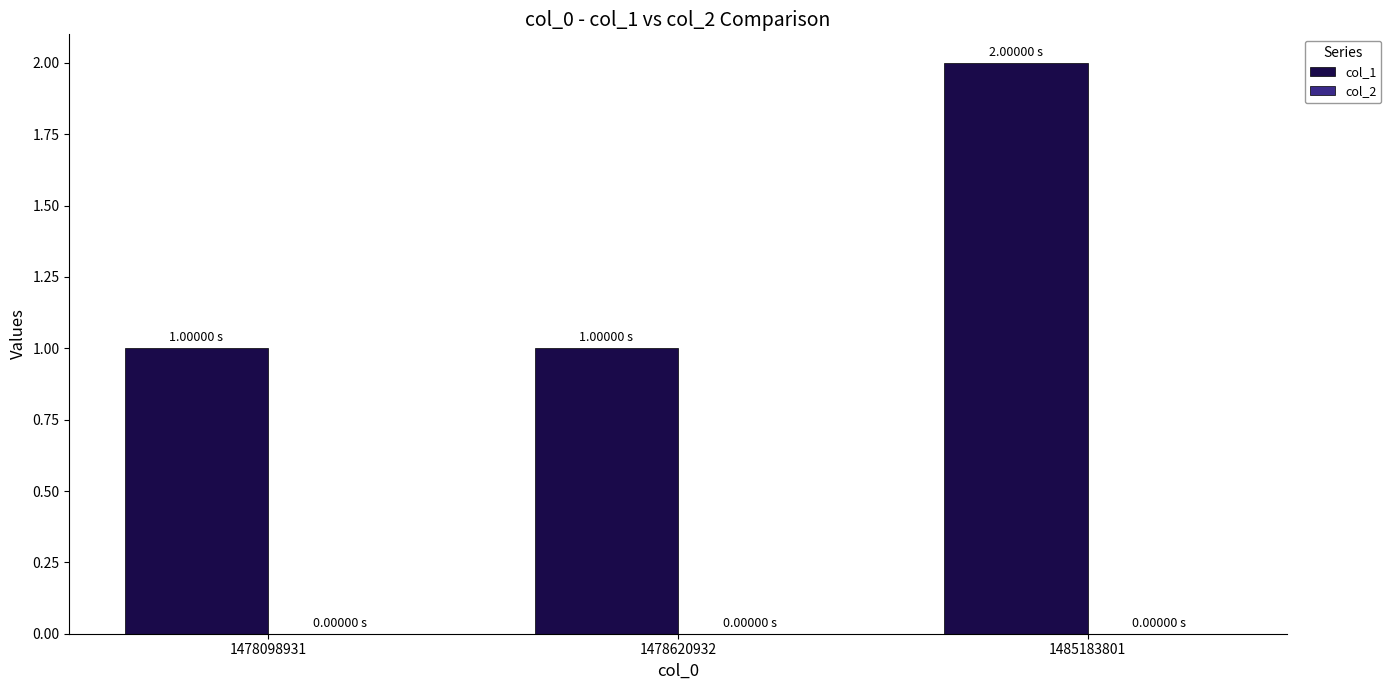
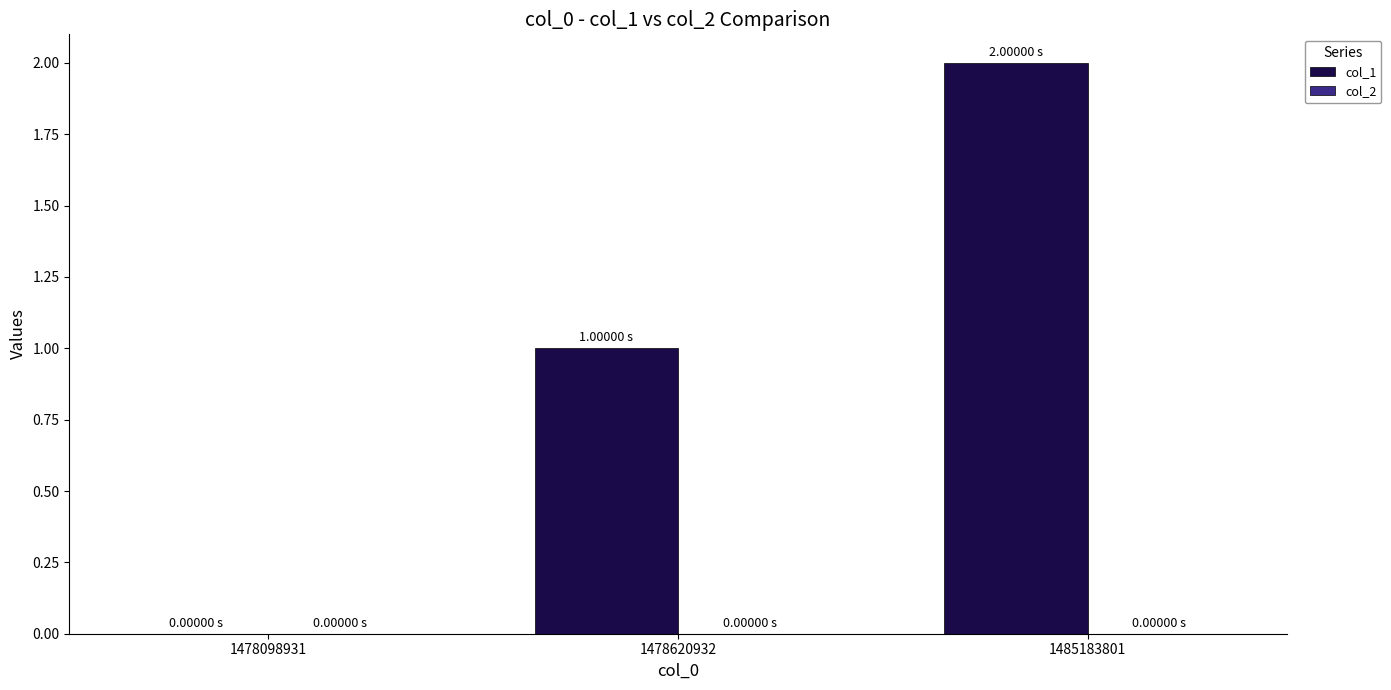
col_1, 1478098931: 1.00000 -> 0.00000
